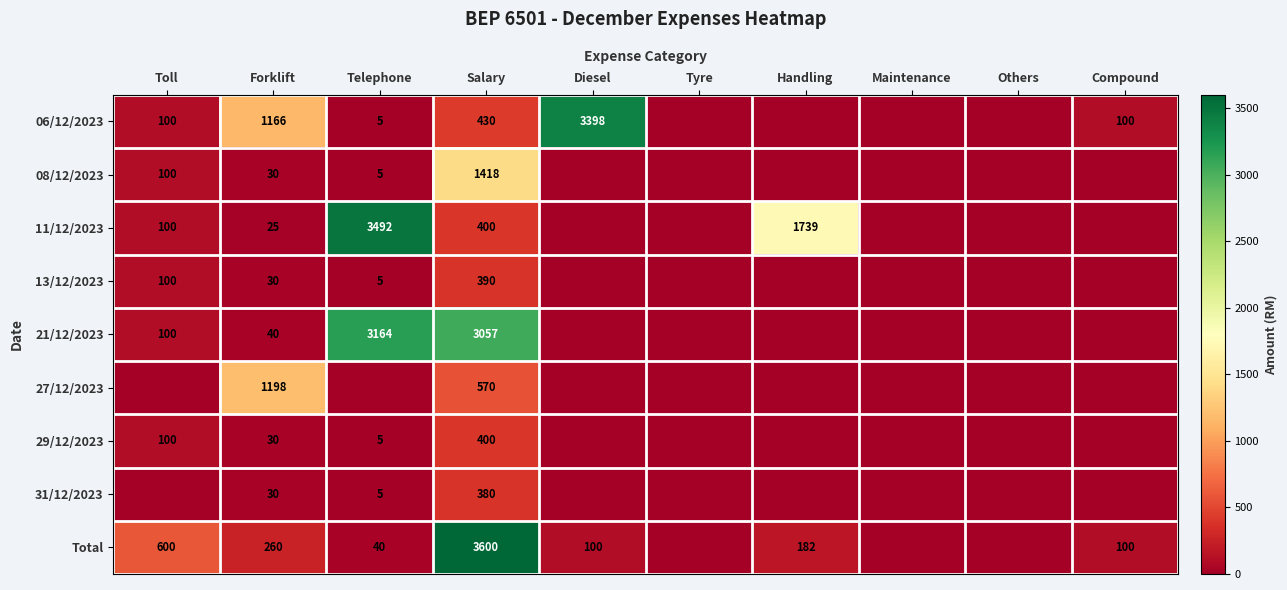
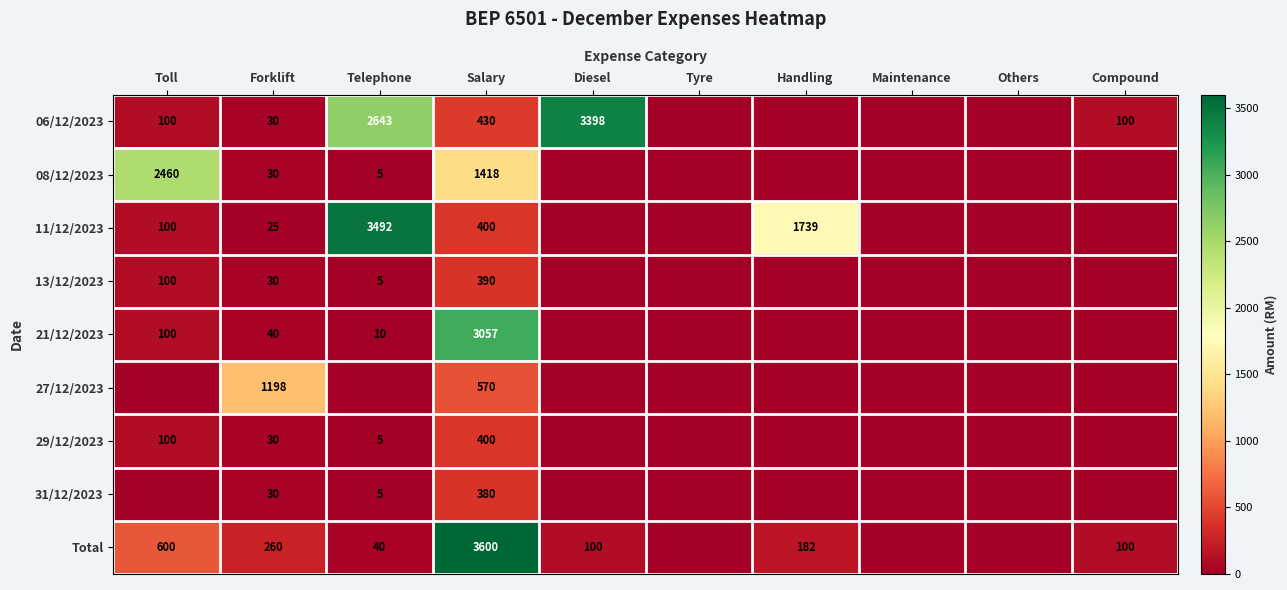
06/12/2023, Forklift: 1166 -> 30
06/12/2023, Telephone: 5 -> 2643
08/12/2023, Toll: 100 -> 2460
21/12/2023, Telephone: 3164 -> 10
